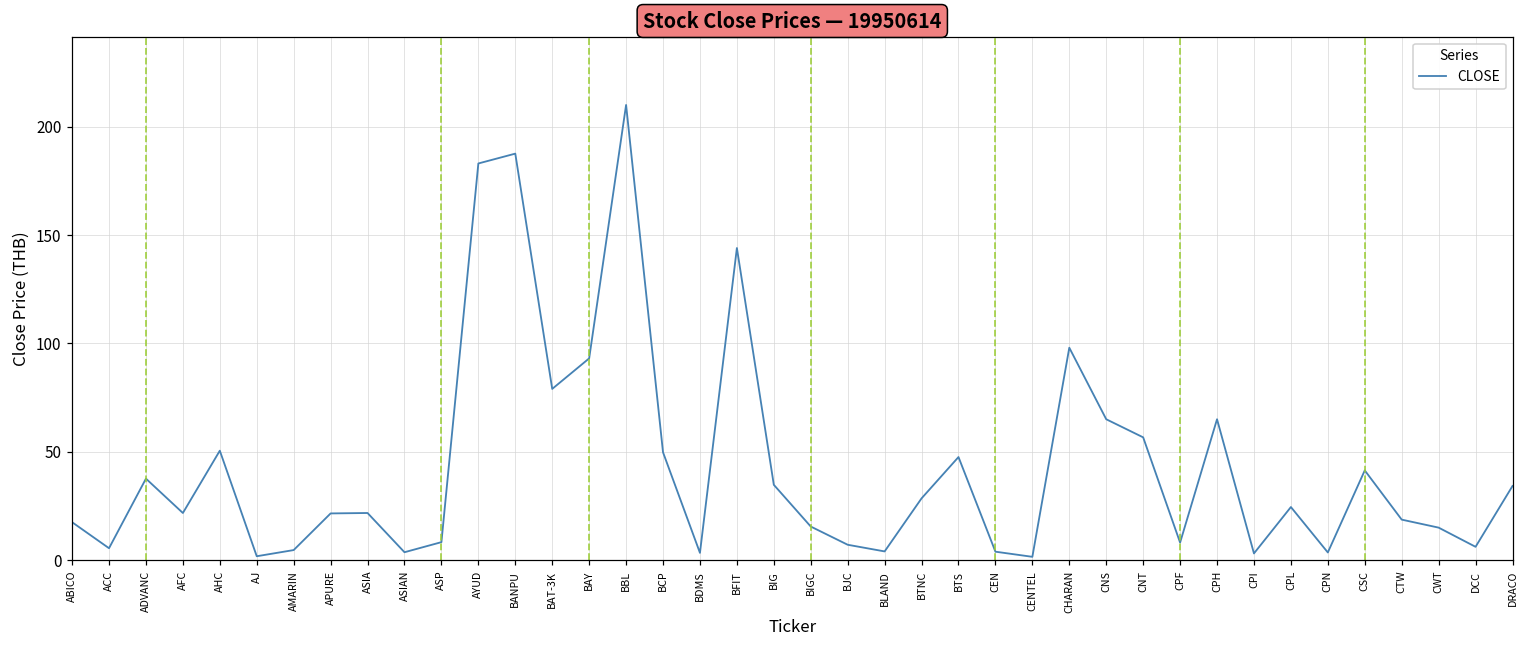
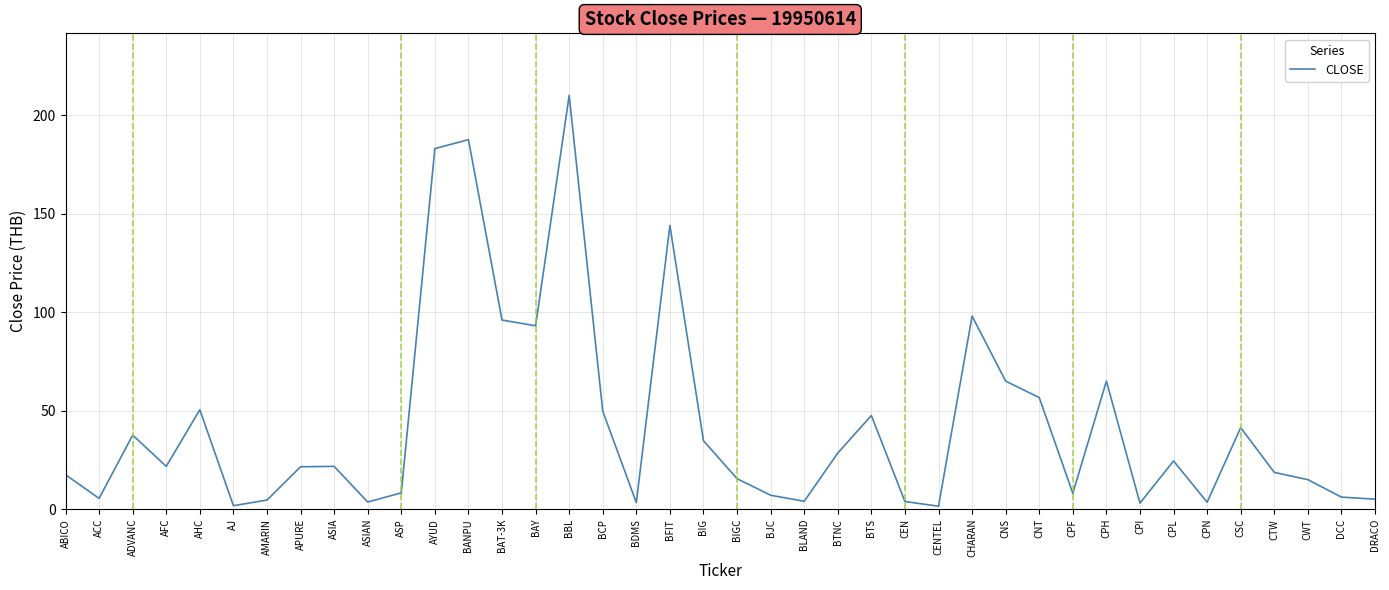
BAT-3K: 79 -> 96
DRACO: 34 -> 5
